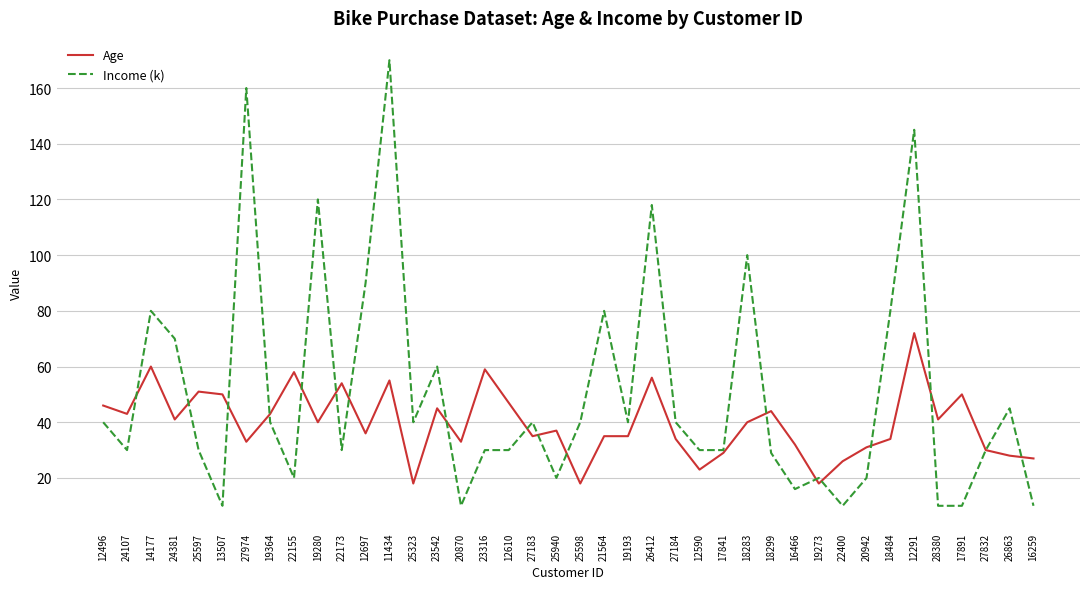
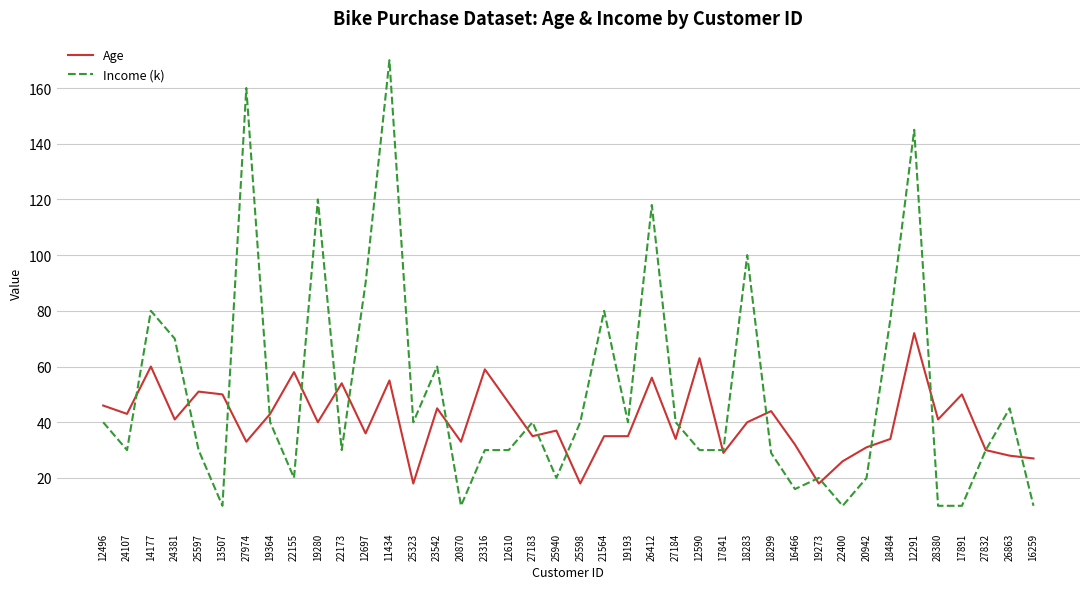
Age, 12590: 23 -> 63
Income (k), 18484: 80 -> 77
